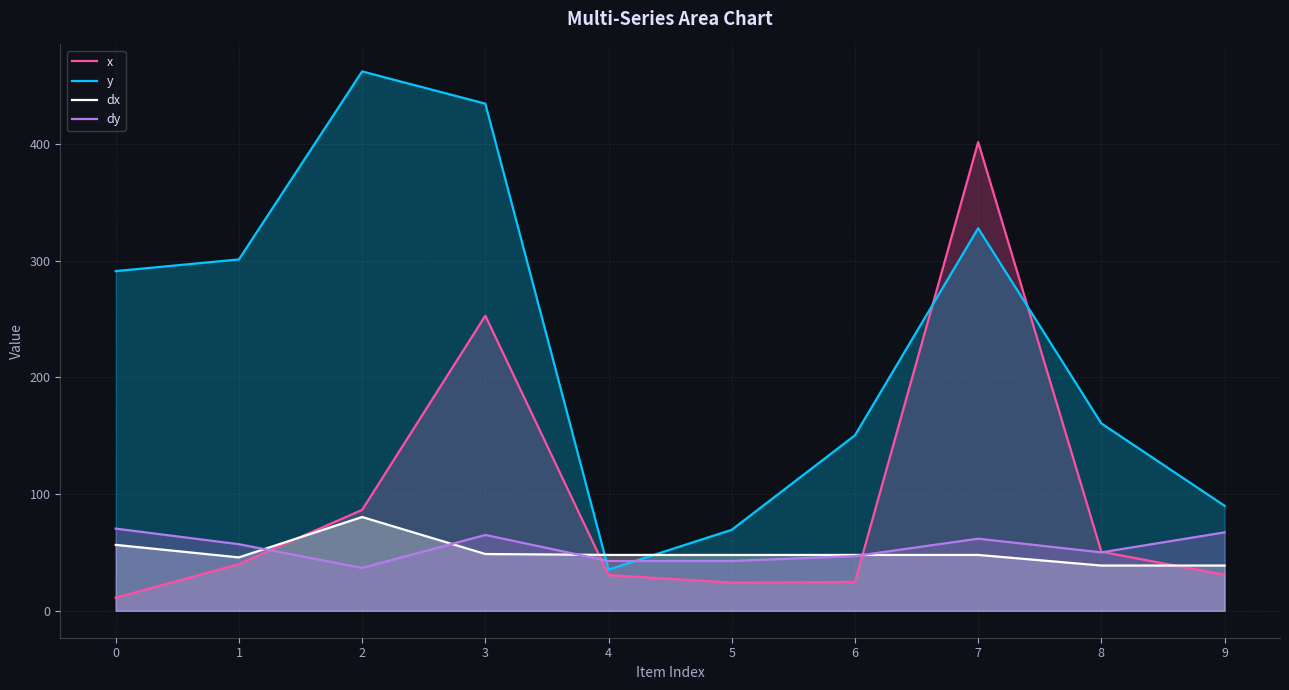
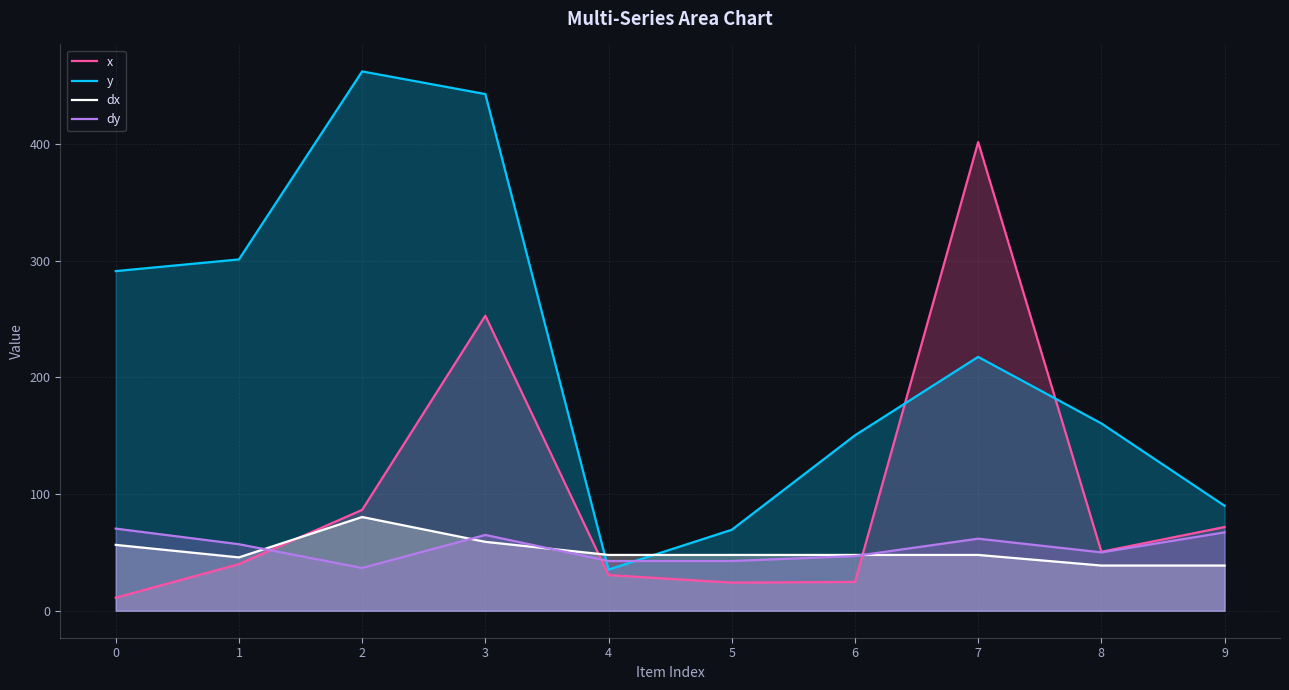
y, 3: 435 -> 443
dx, 3: 49 -> 59
y, 7: 328 -> 218
x, 9: 31 -> 72
